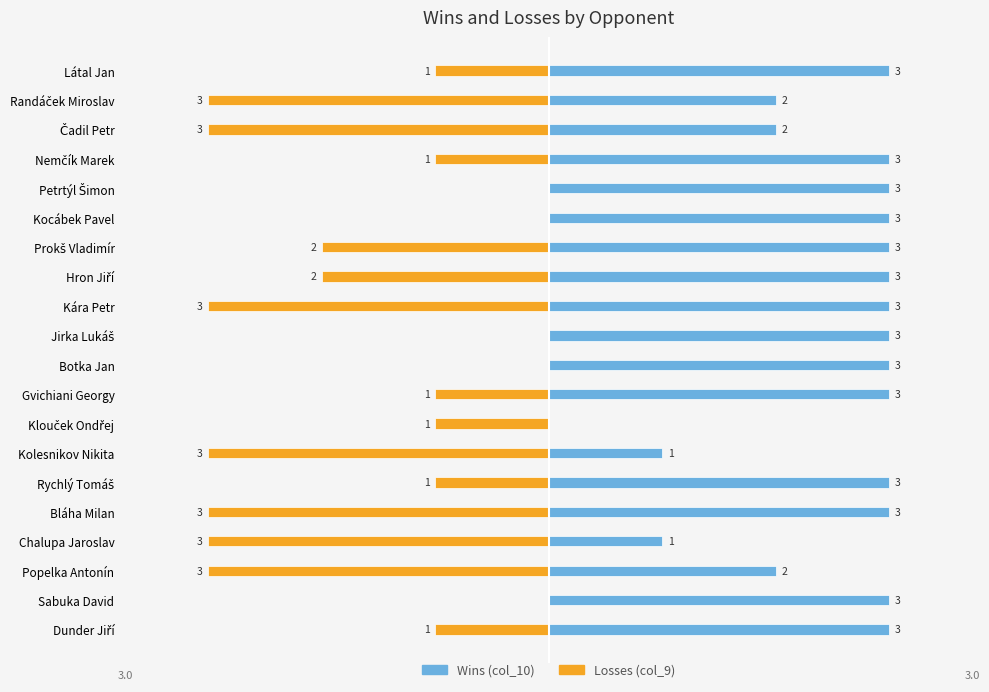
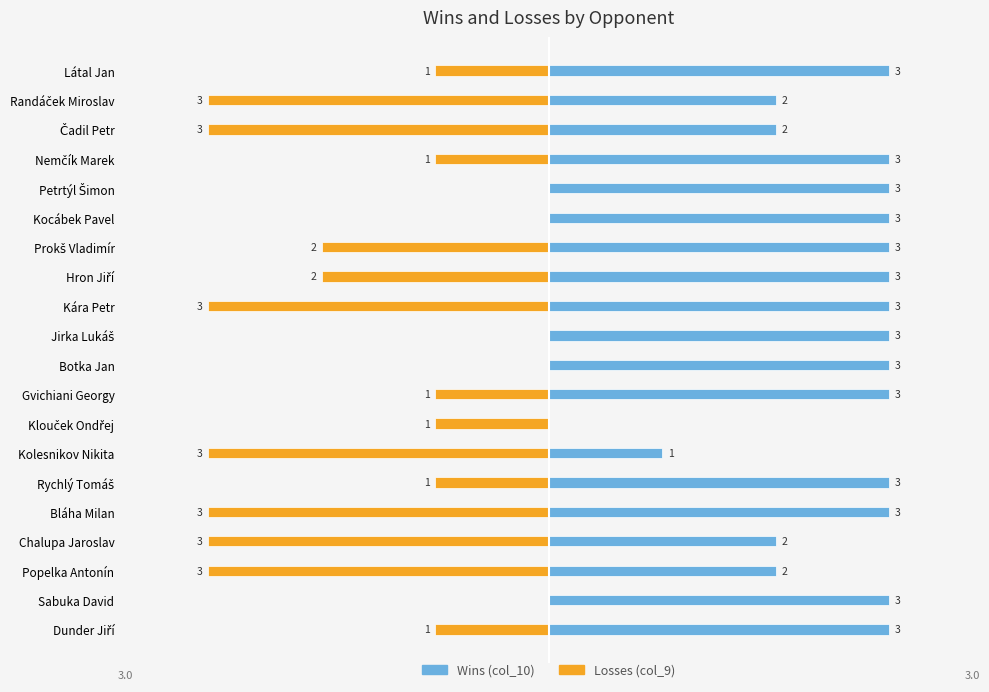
Wins (col_10), Chalupa Jaroslav: 1 -> 2
